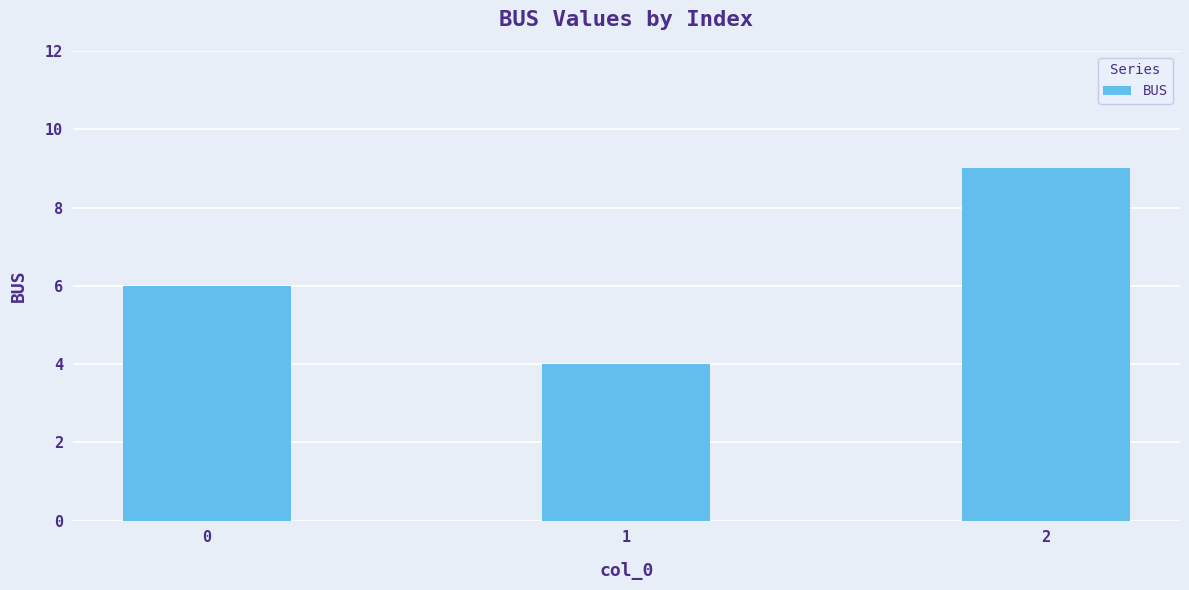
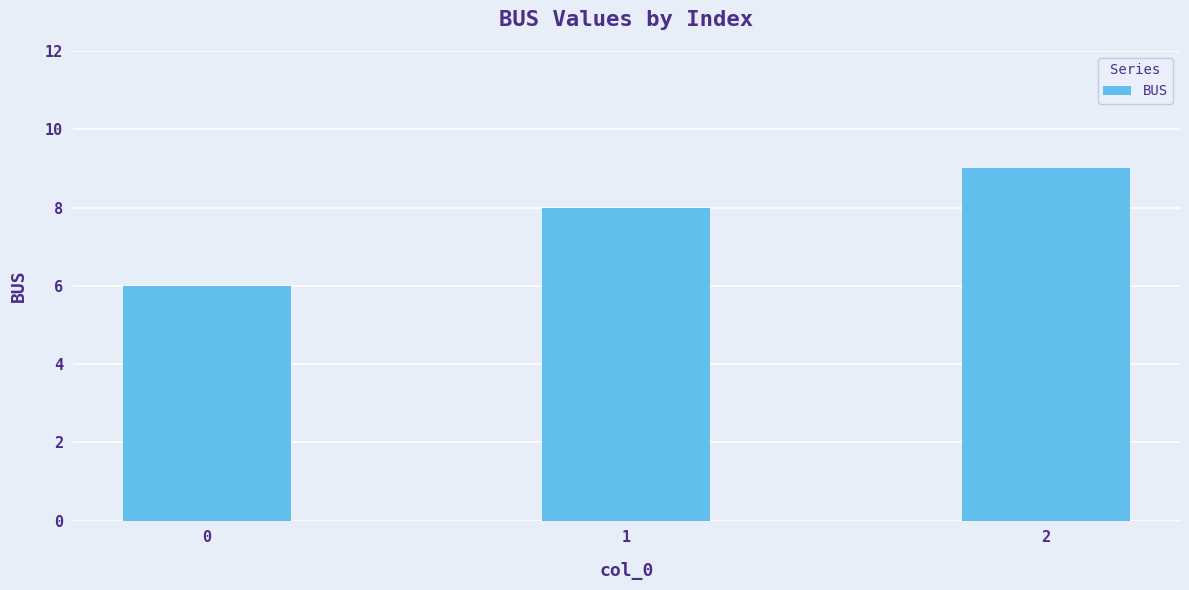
1: 4 -> 8
